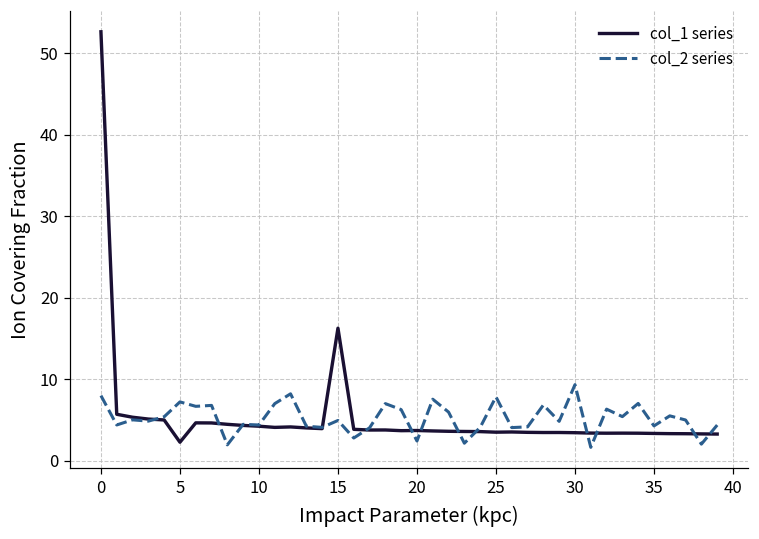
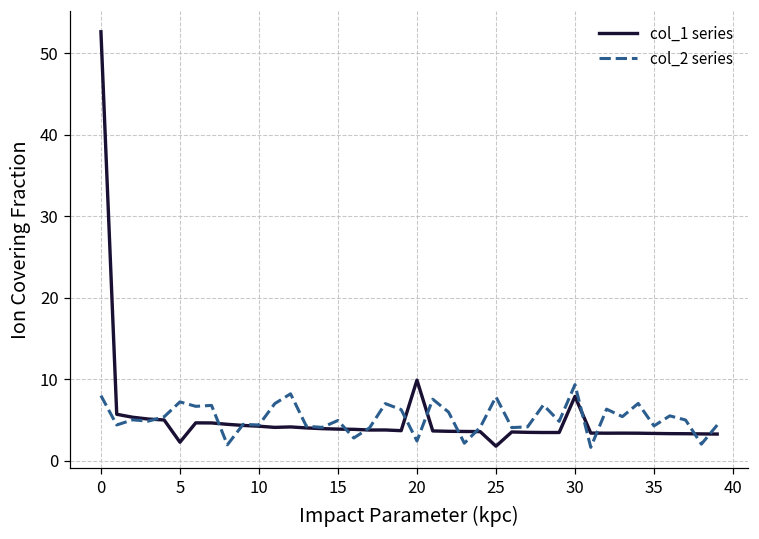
col_1 series, 15: 16 -> 4
col_1 series, 20: 4 -> 10
col_1 series, 25: 3 -> 2
col_1 series, 30: 3 -> 8
